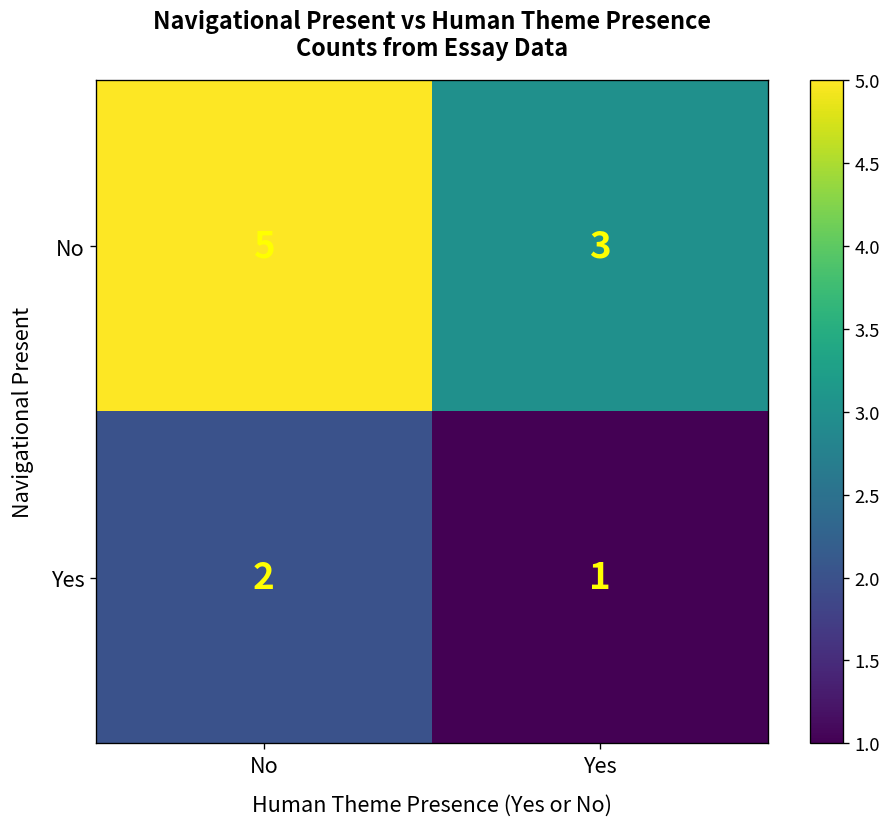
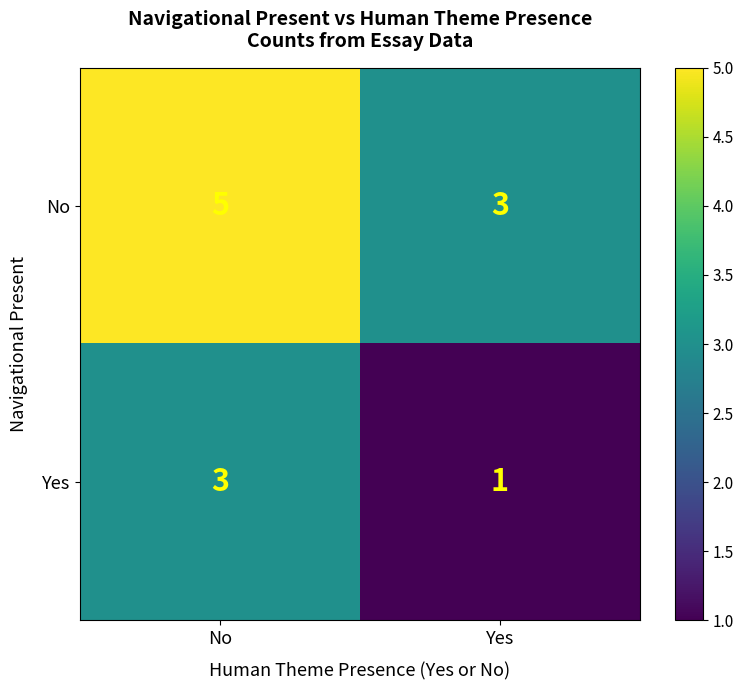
Yes, No: 2 -> 3
